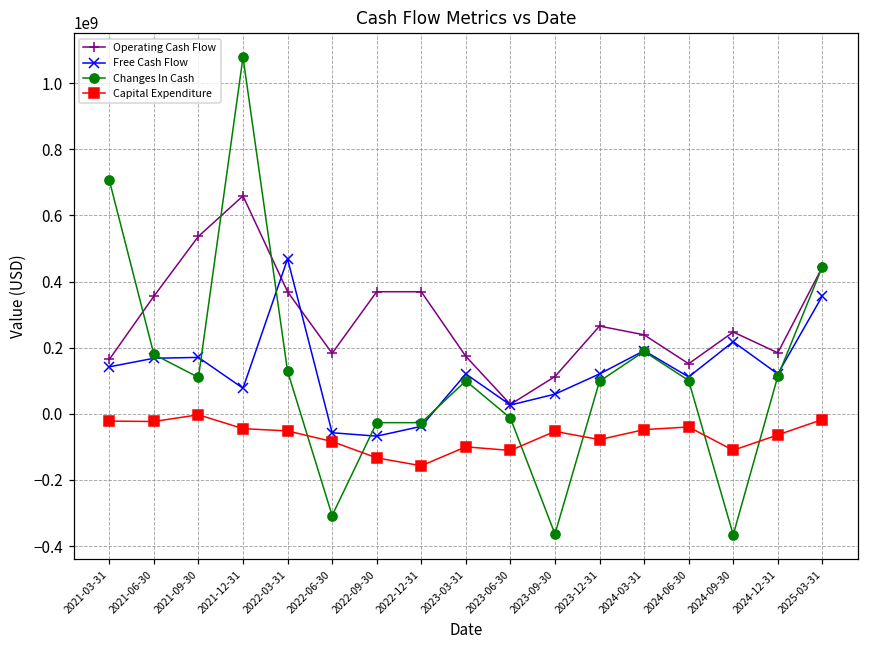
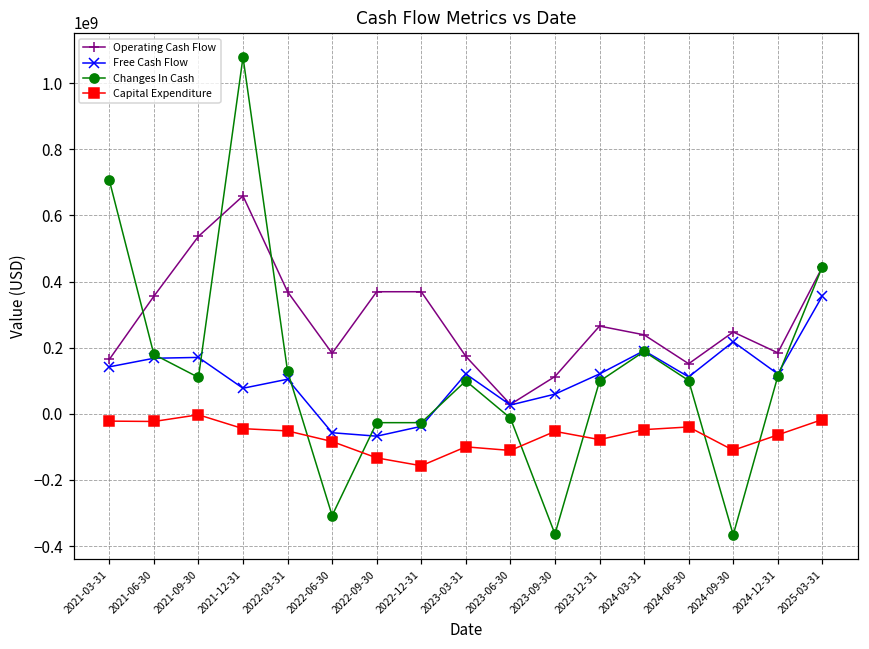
Free Cash Flow, 2022-03-31: 470000000 -> 100000000
